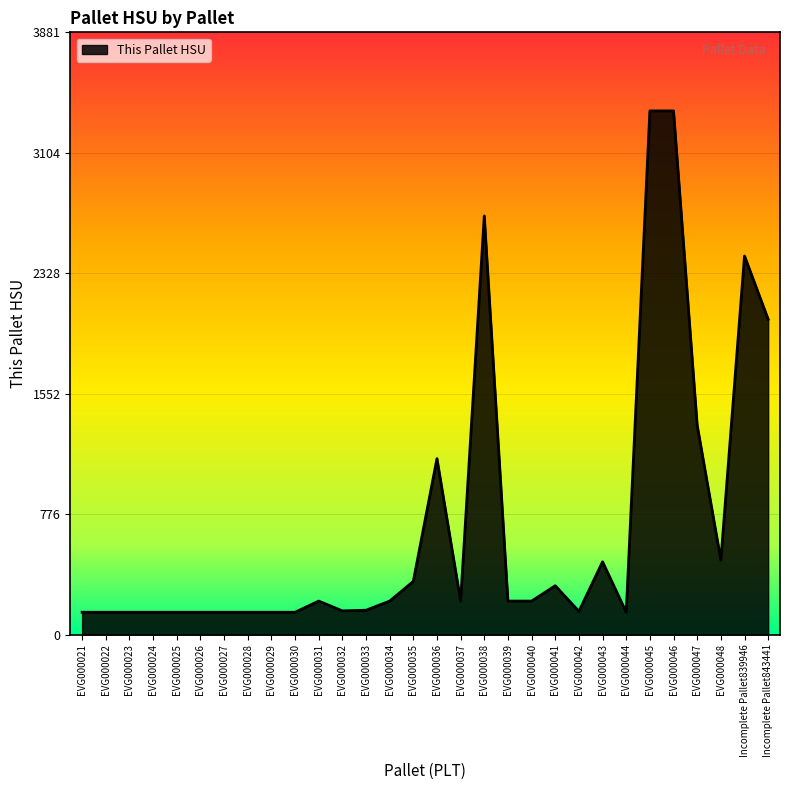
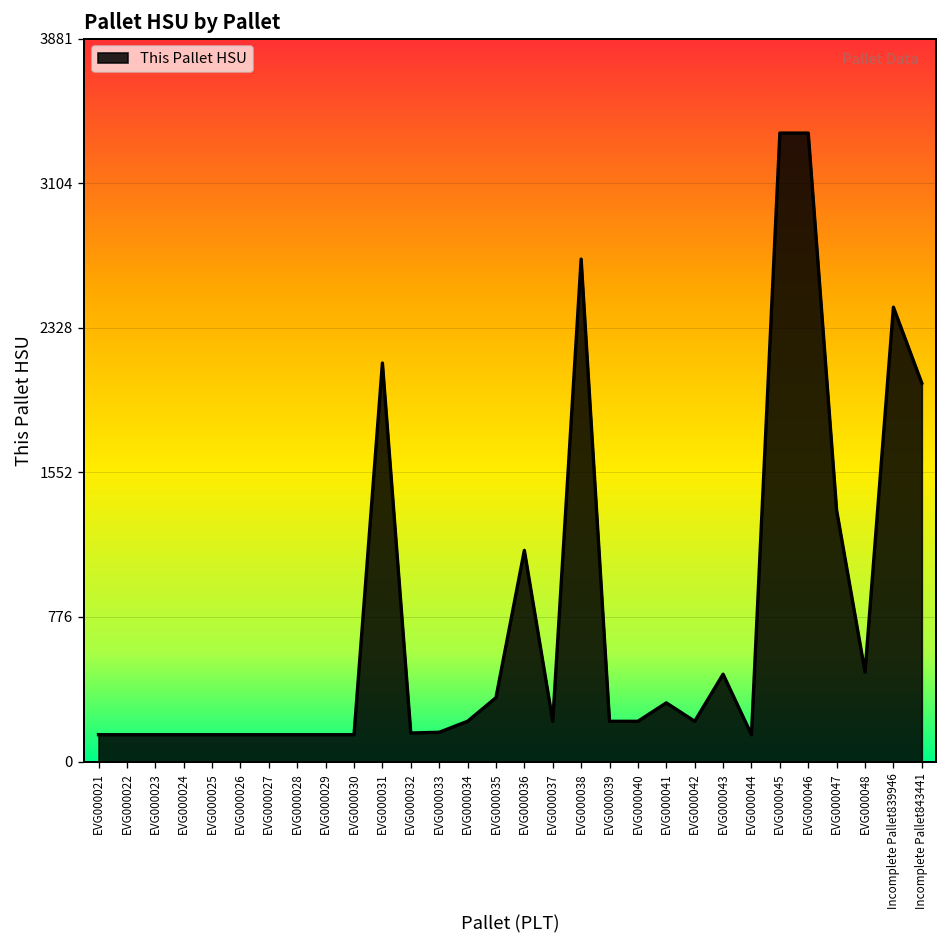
EVG000031: 220 -> 2140
EVG000042: 150 -> 220
